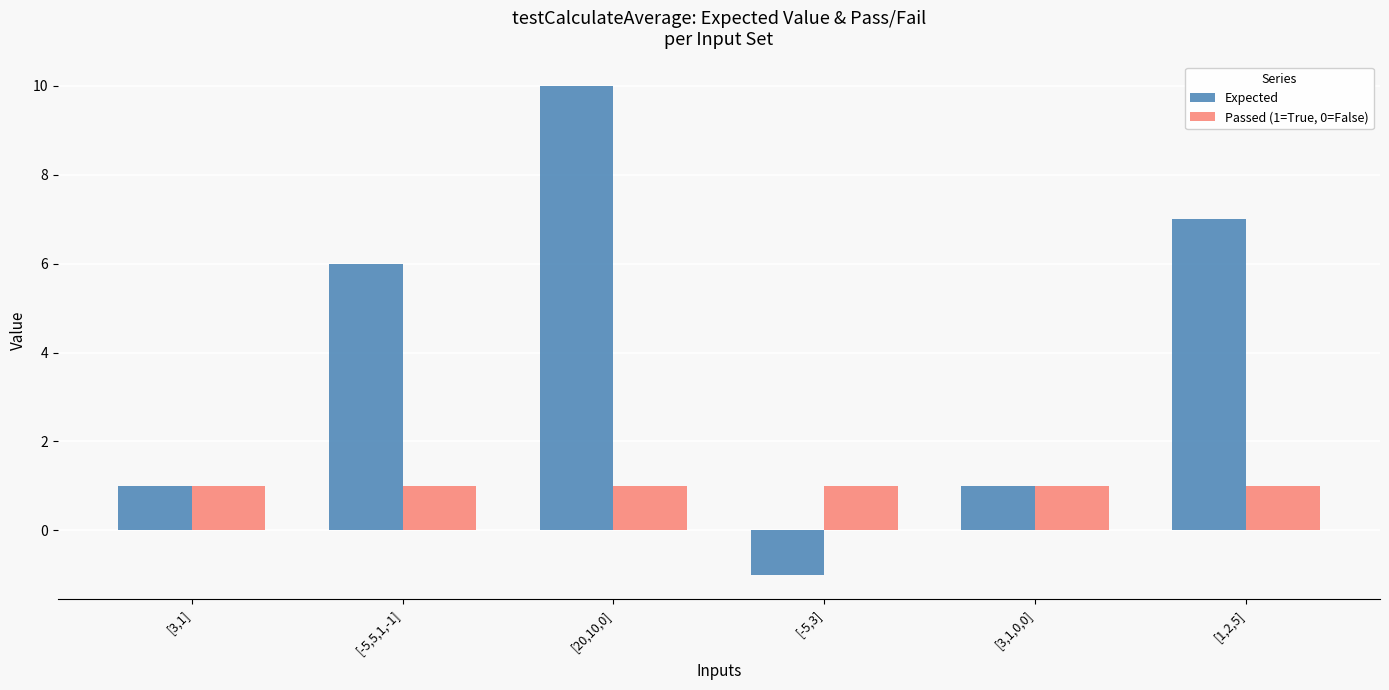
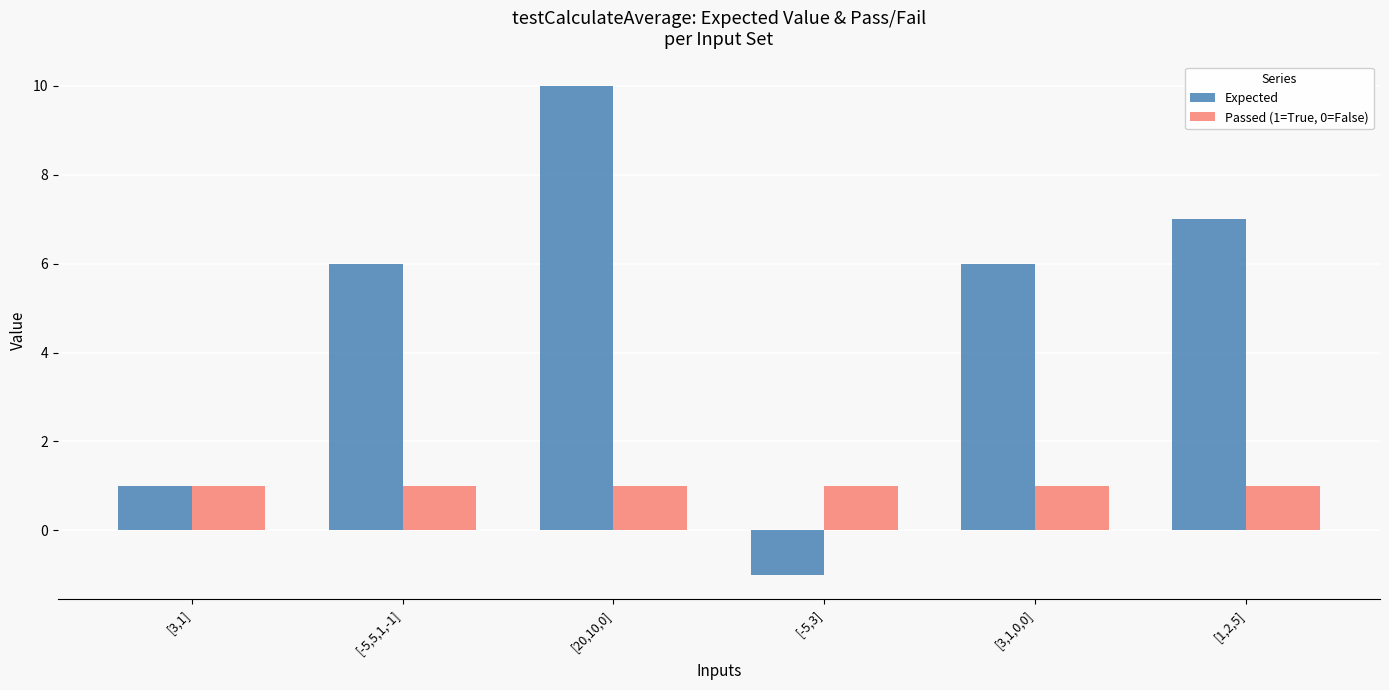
Expected, [3,1,0,0]: 1 -> 6
